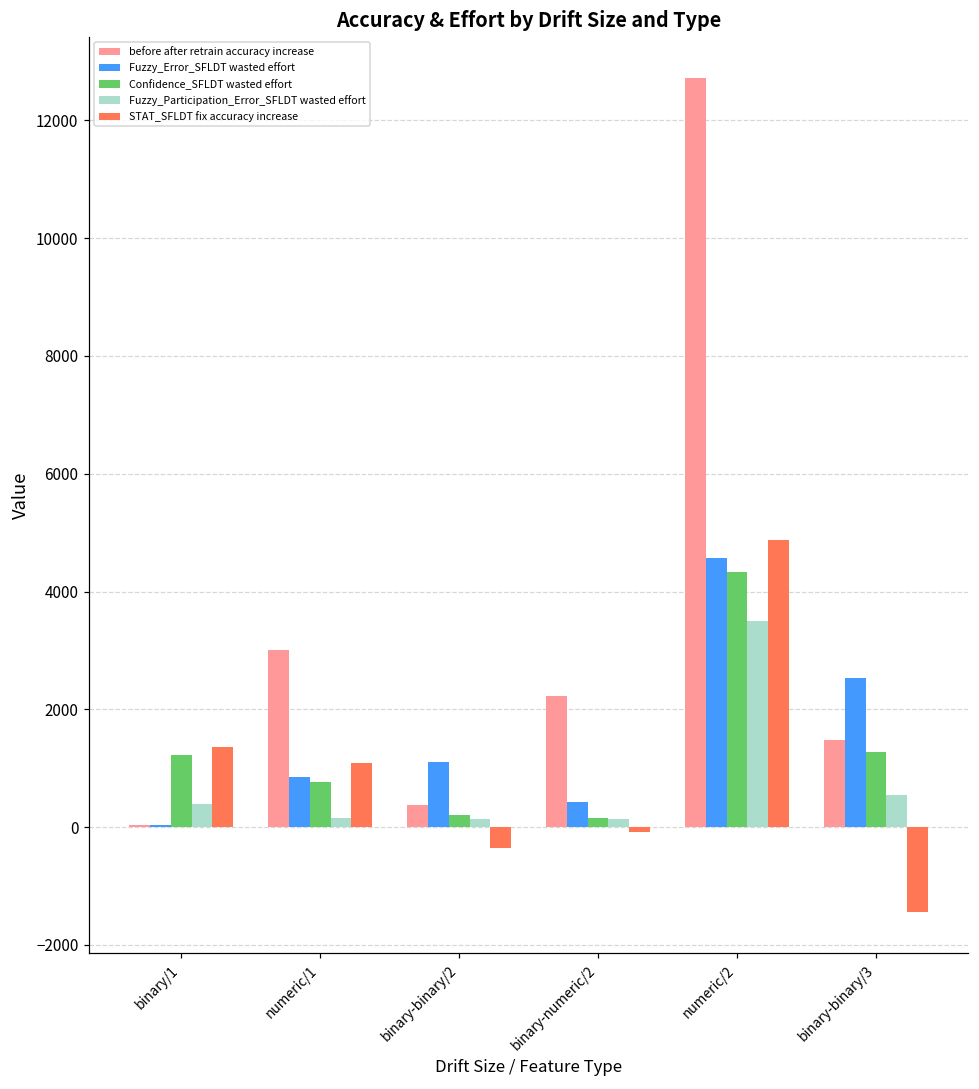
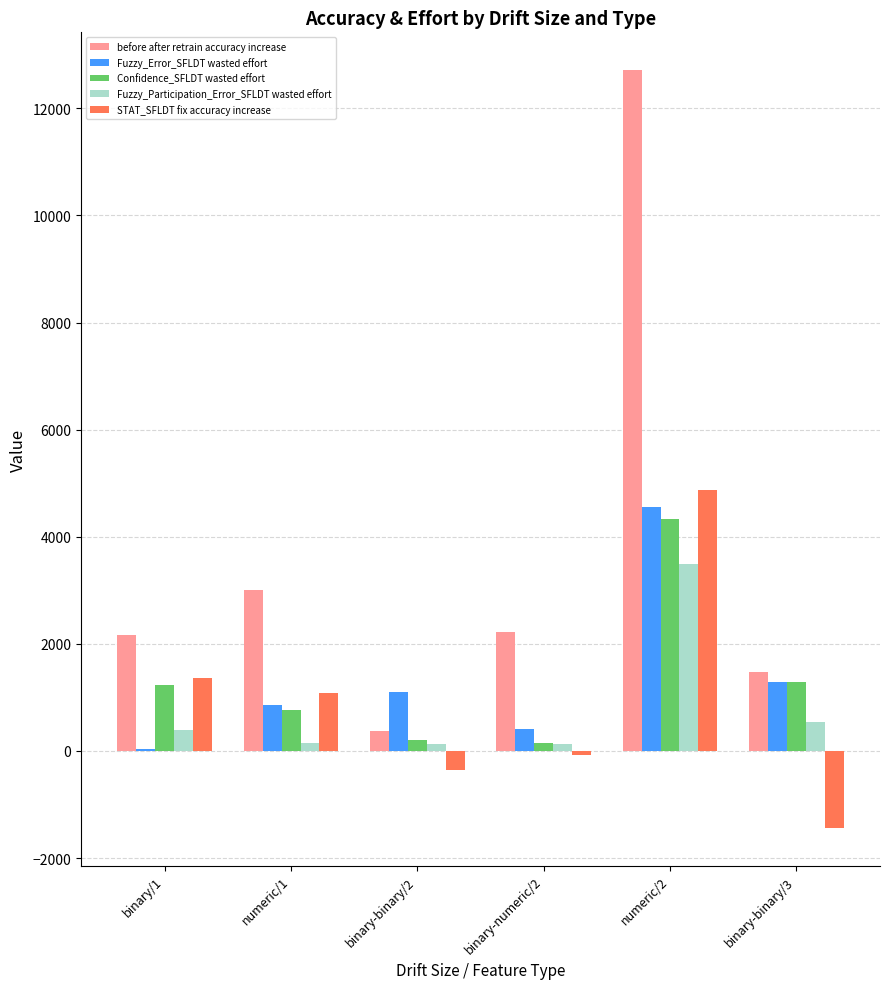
before after retrain accuracy increase, binary/1: 0 -> 2200
Fuzzy_Error_SFLDT wasted effort, binary-binary/3: 2500 -> 1300
